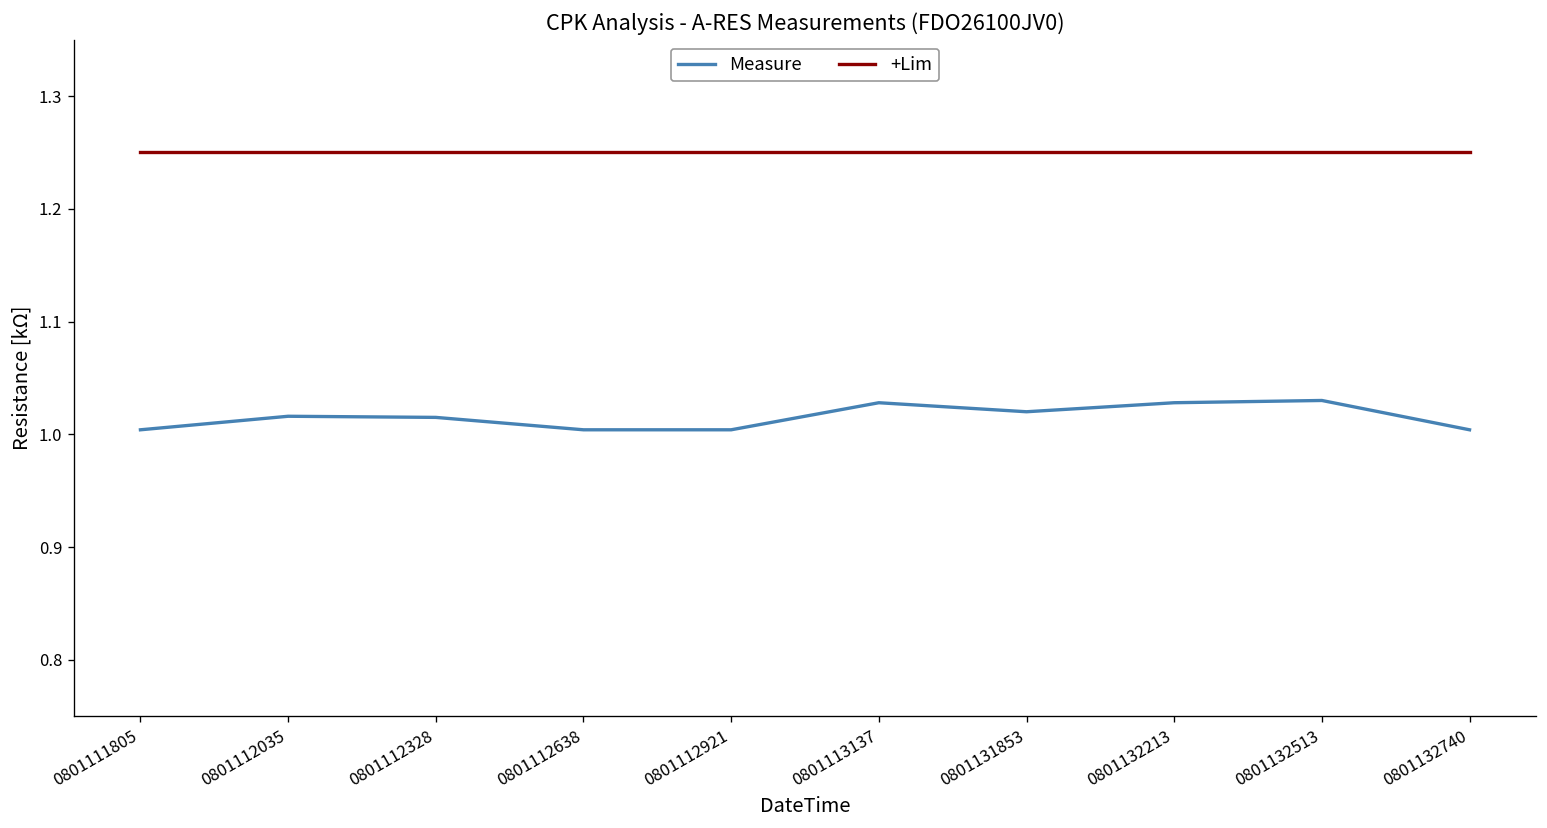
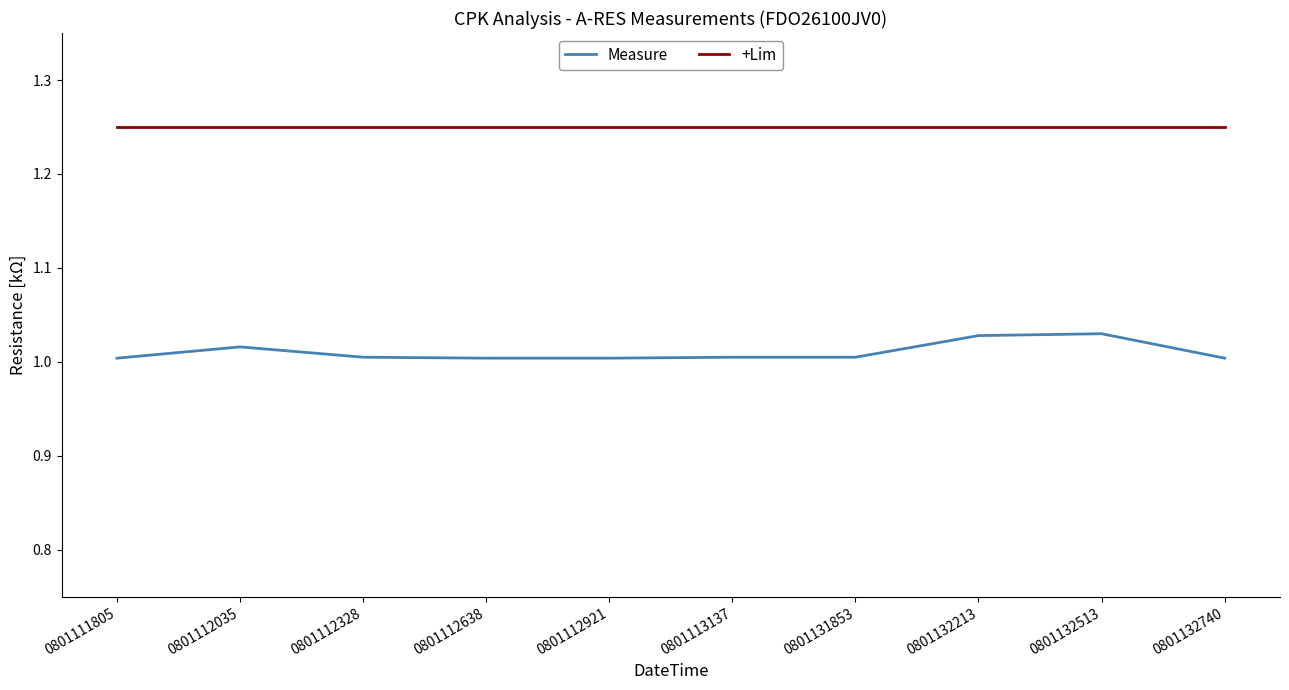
Measure, 0801112328: 1.02 -> 1.01
Measure, 0801113137: 1.03 -> 1.01
Measure, 0801131853: 1.02 -> 1.01
